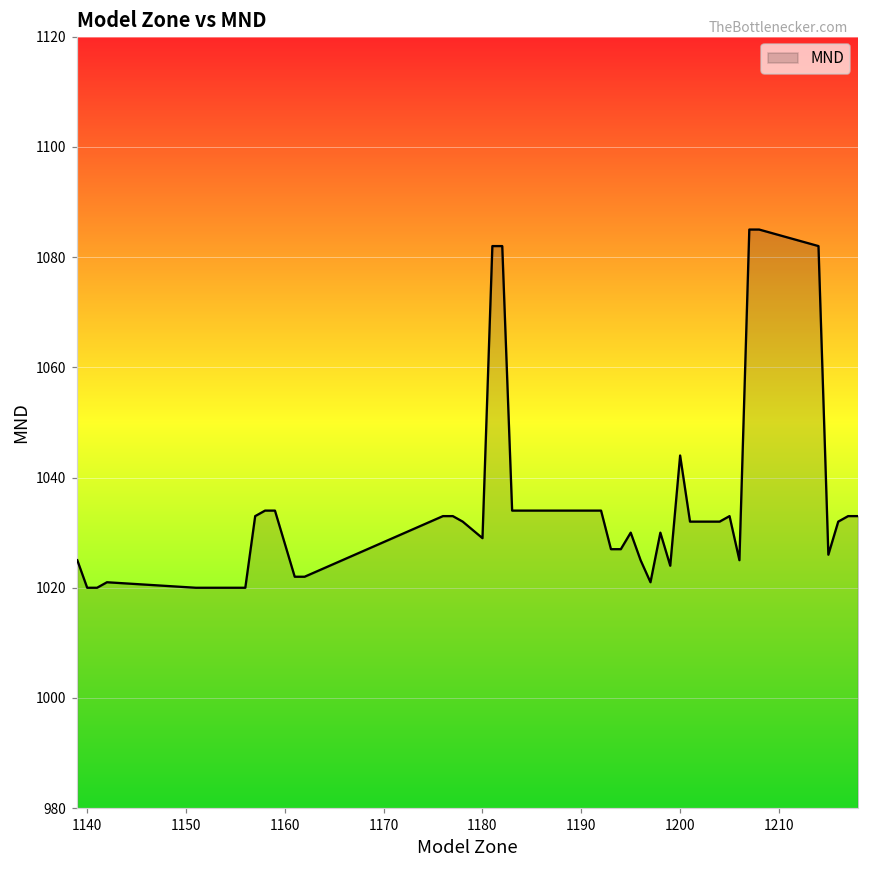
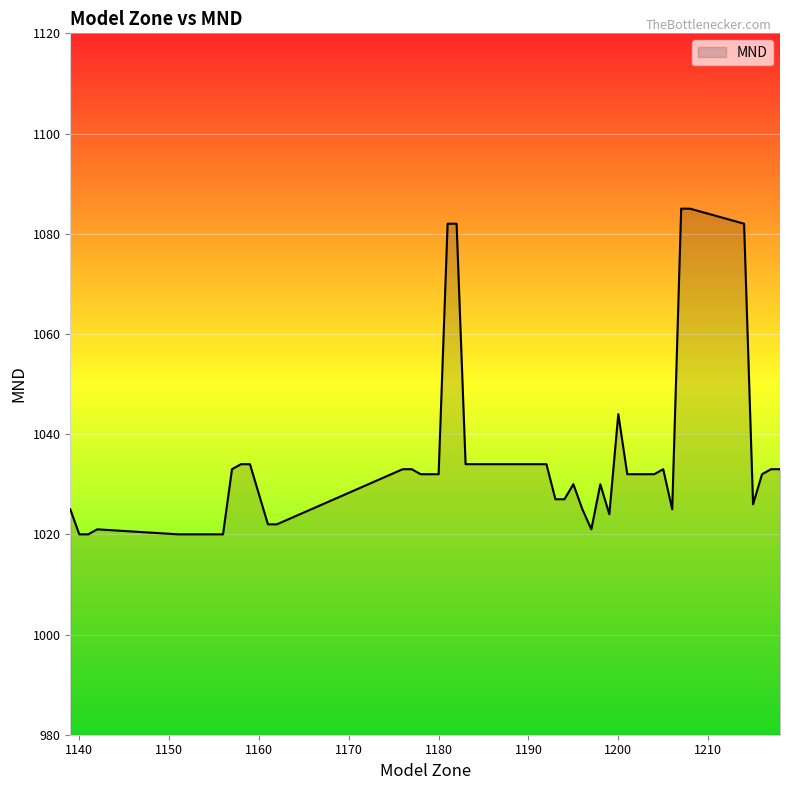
1180: 1029 -> 1032
